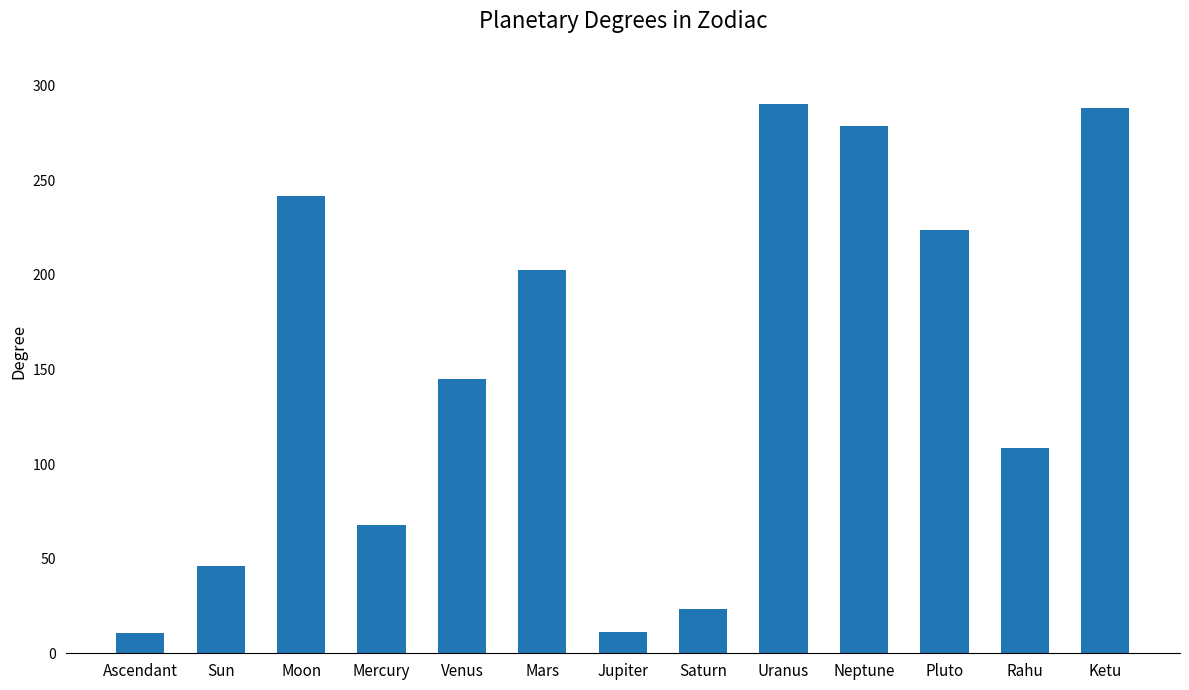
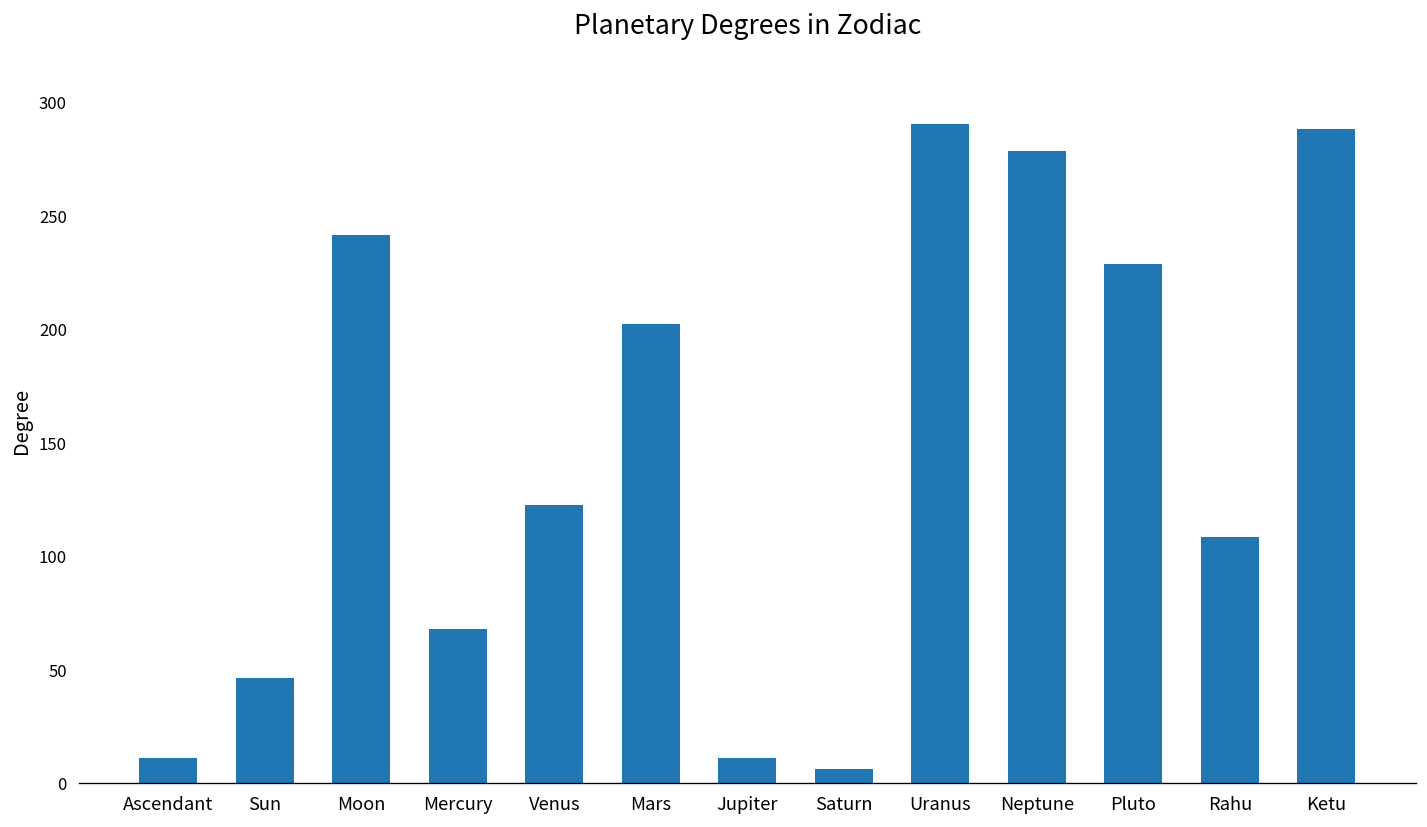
Venus: 145 -> 123
Saturn: 23 -> 6
Pluto: 224 -> 229
